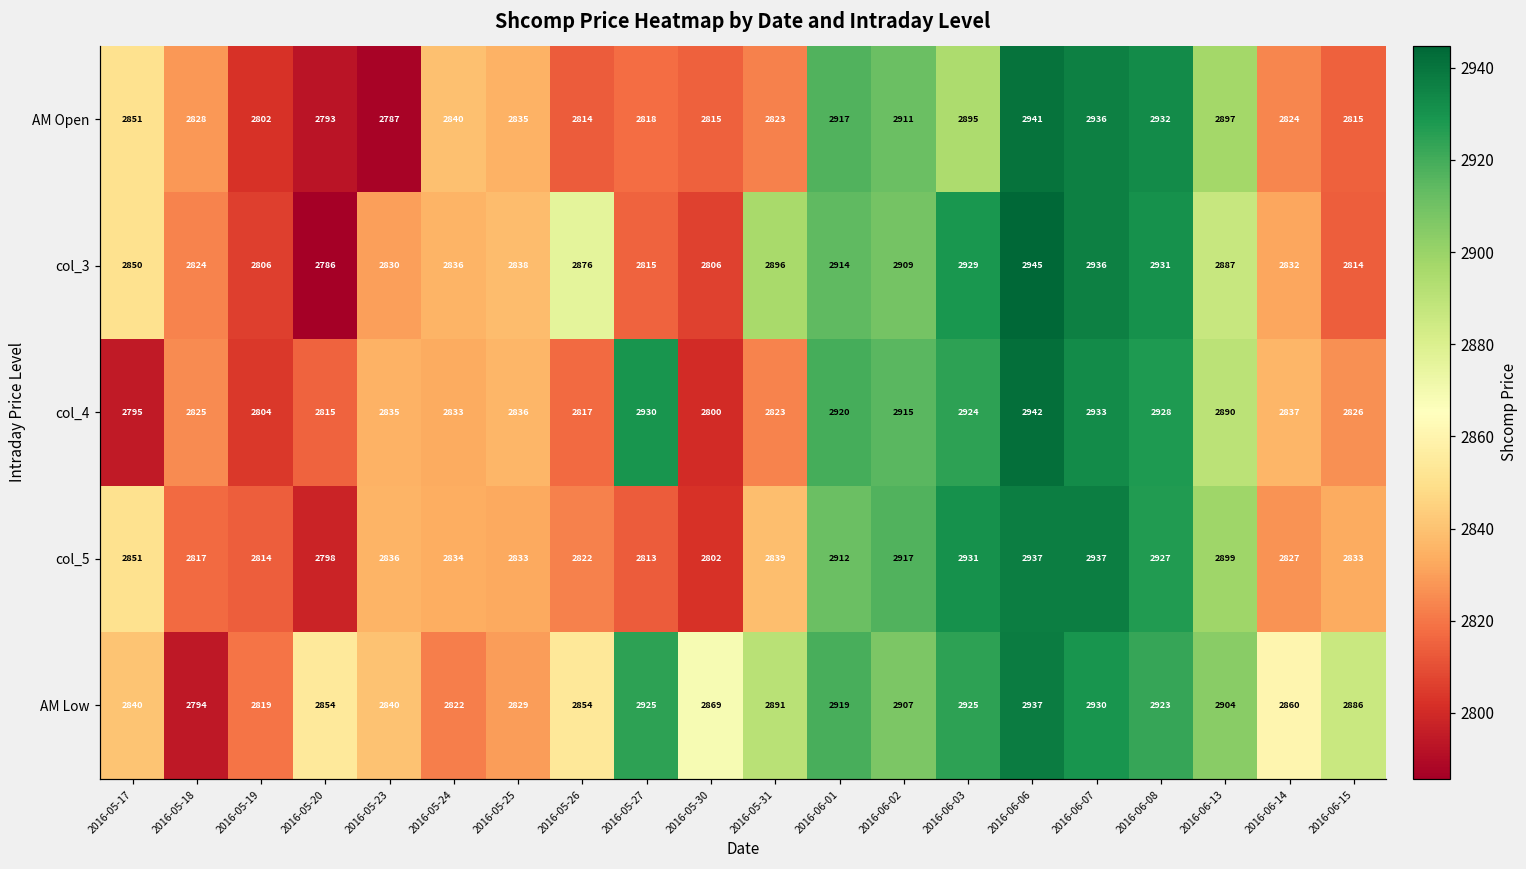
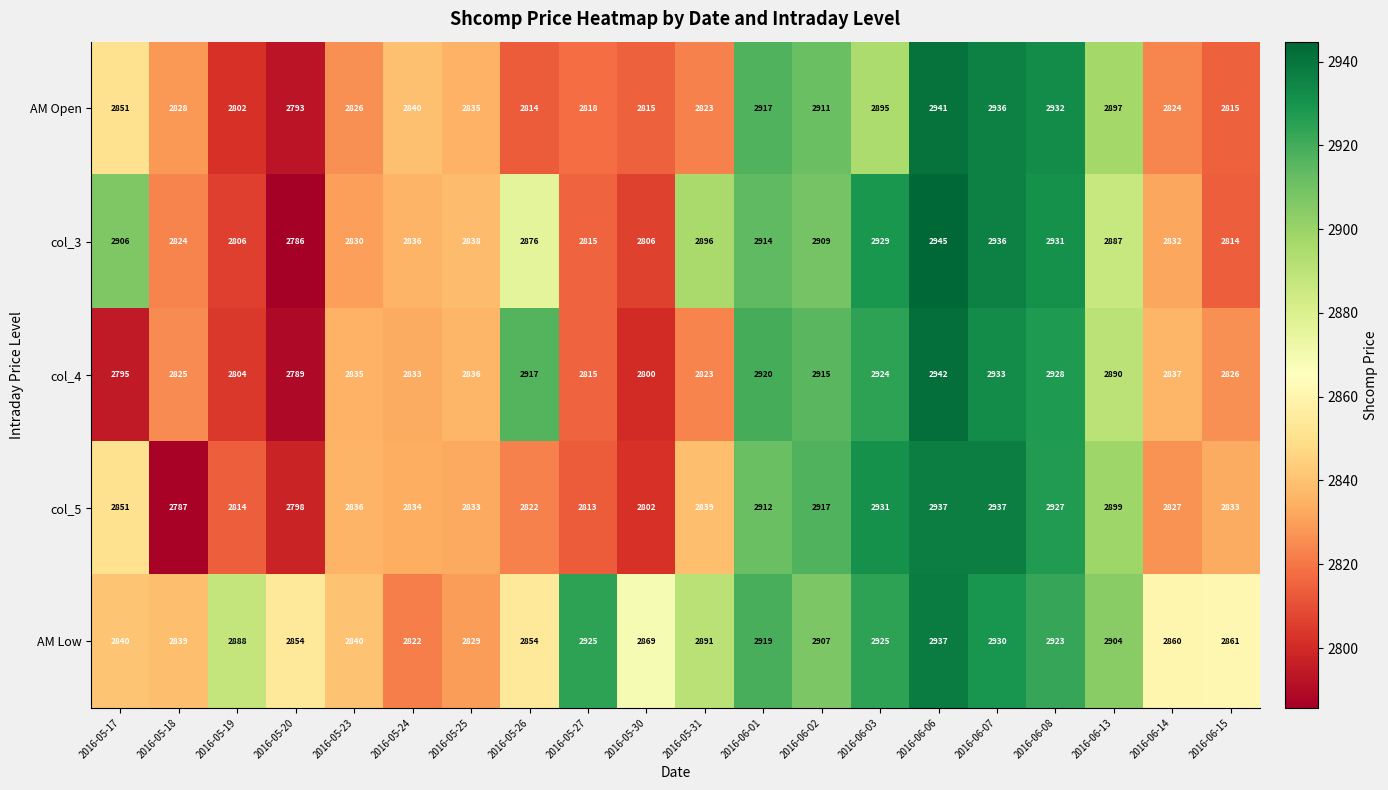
AM Open, 2016-05-23: 2787 -> 2826
col_3, 2016-05-17: 2850 -> 2906
col_4, 2016-05-20: 2815 -> 2789
col_4, 2016-05-26: 2817 -> 2917
col_4, 2016-05-27: 2930 -> 2815
col_5, 2016-05-18: 2817 -> 2787
AM Low, 2016-05-18: 2794 -> 2839
AM Low, 2016-05-19: 2819 -> 2888
AM Low, 2016-06-15: 2886 -> 2861
